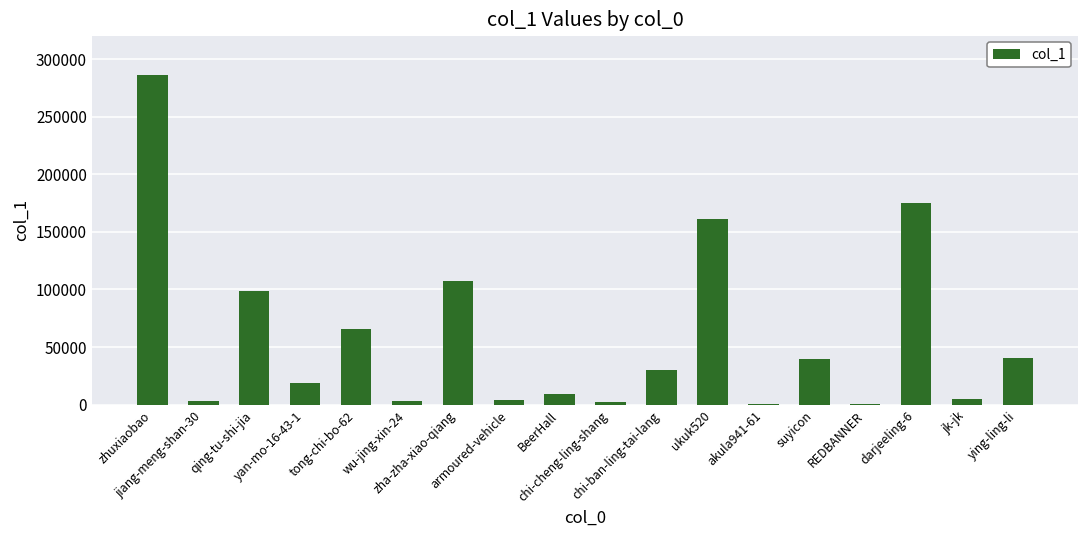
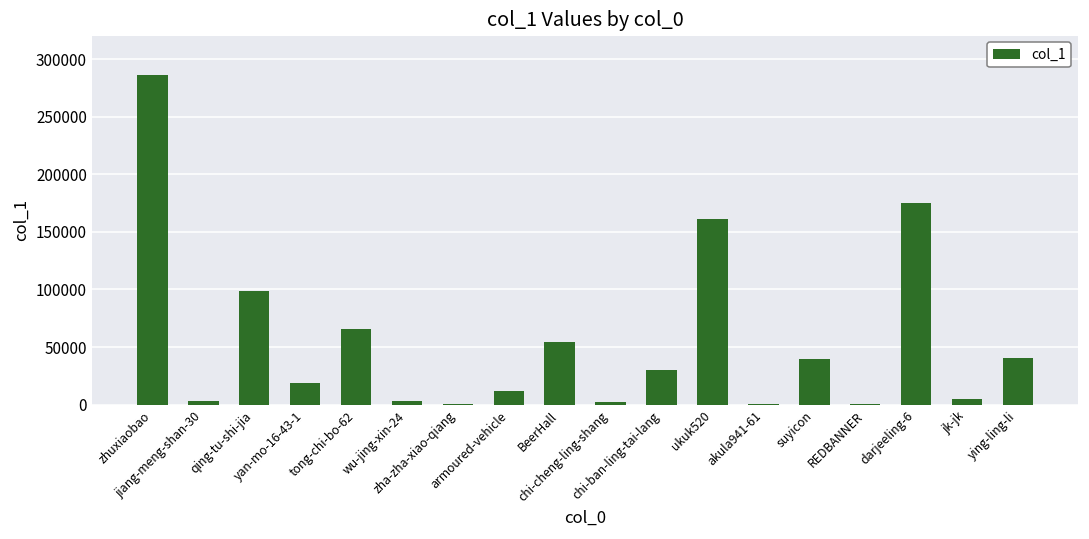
zha-zha-xiao-qiang: 107000 -> 1000
armoured-vehicle: 4000 -> 12000
BeerHall: 9000 -> 55000
